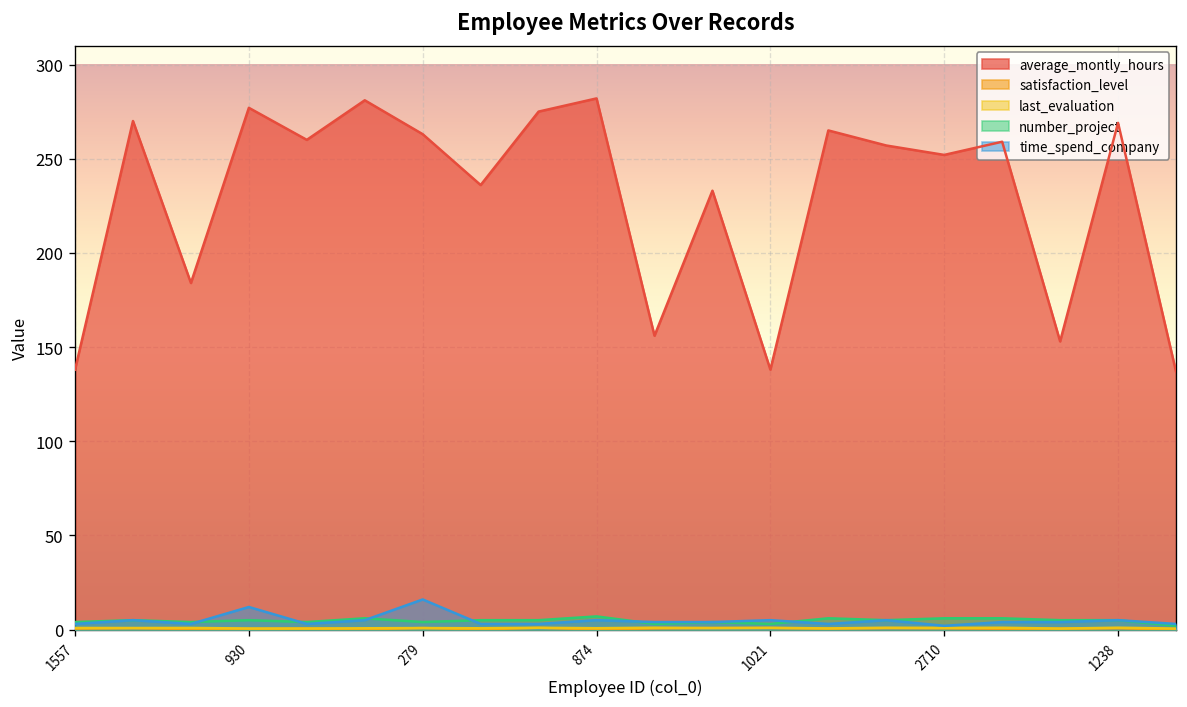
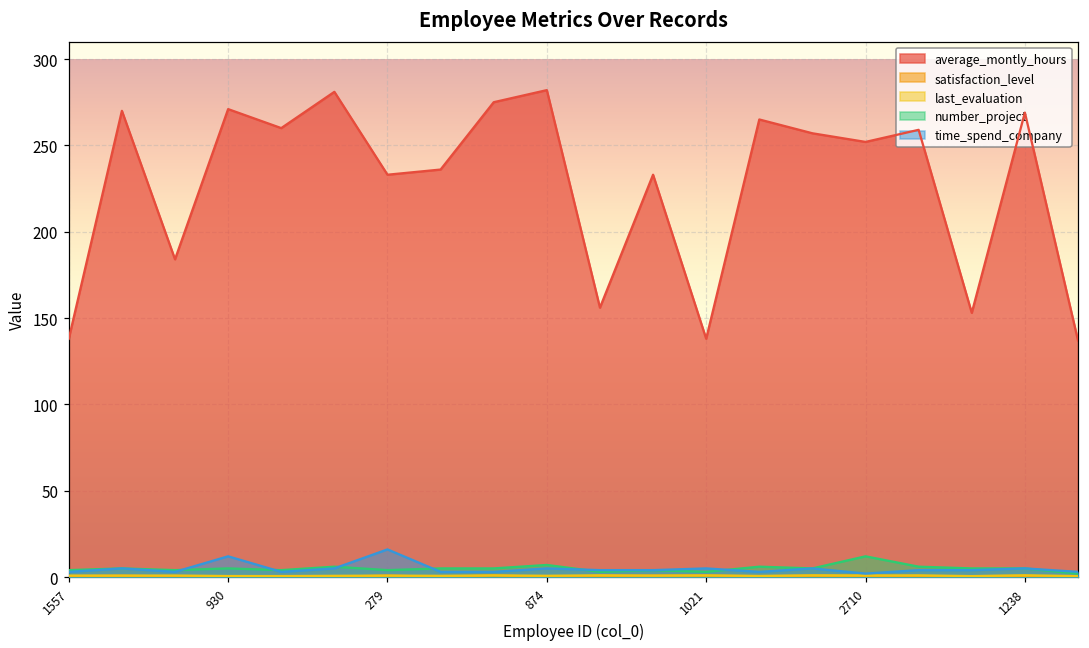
average_montly_hours, 930: 277 -> 271
average_montly_hours, 279: 263 -> 233
number_project, 2710: 6 -> 12
